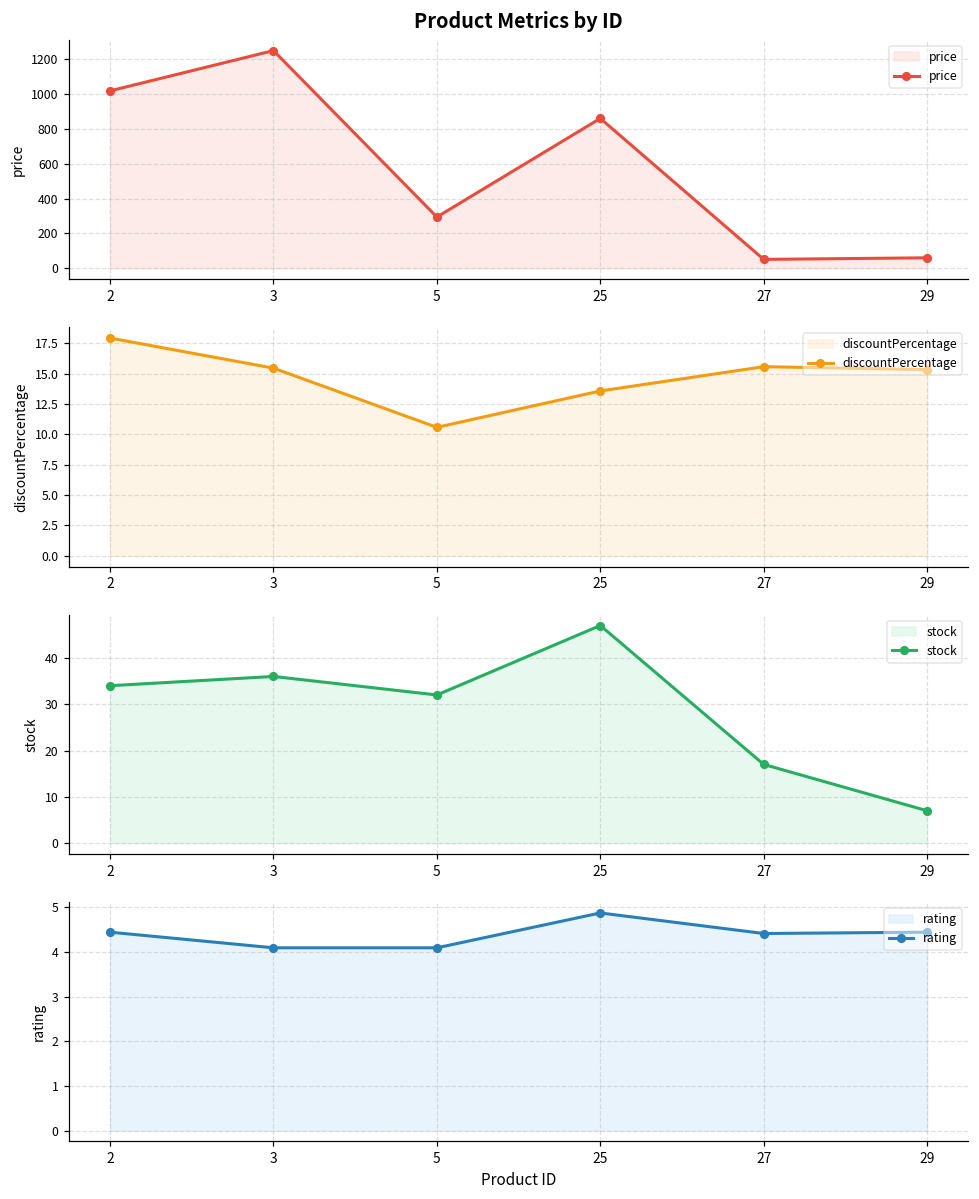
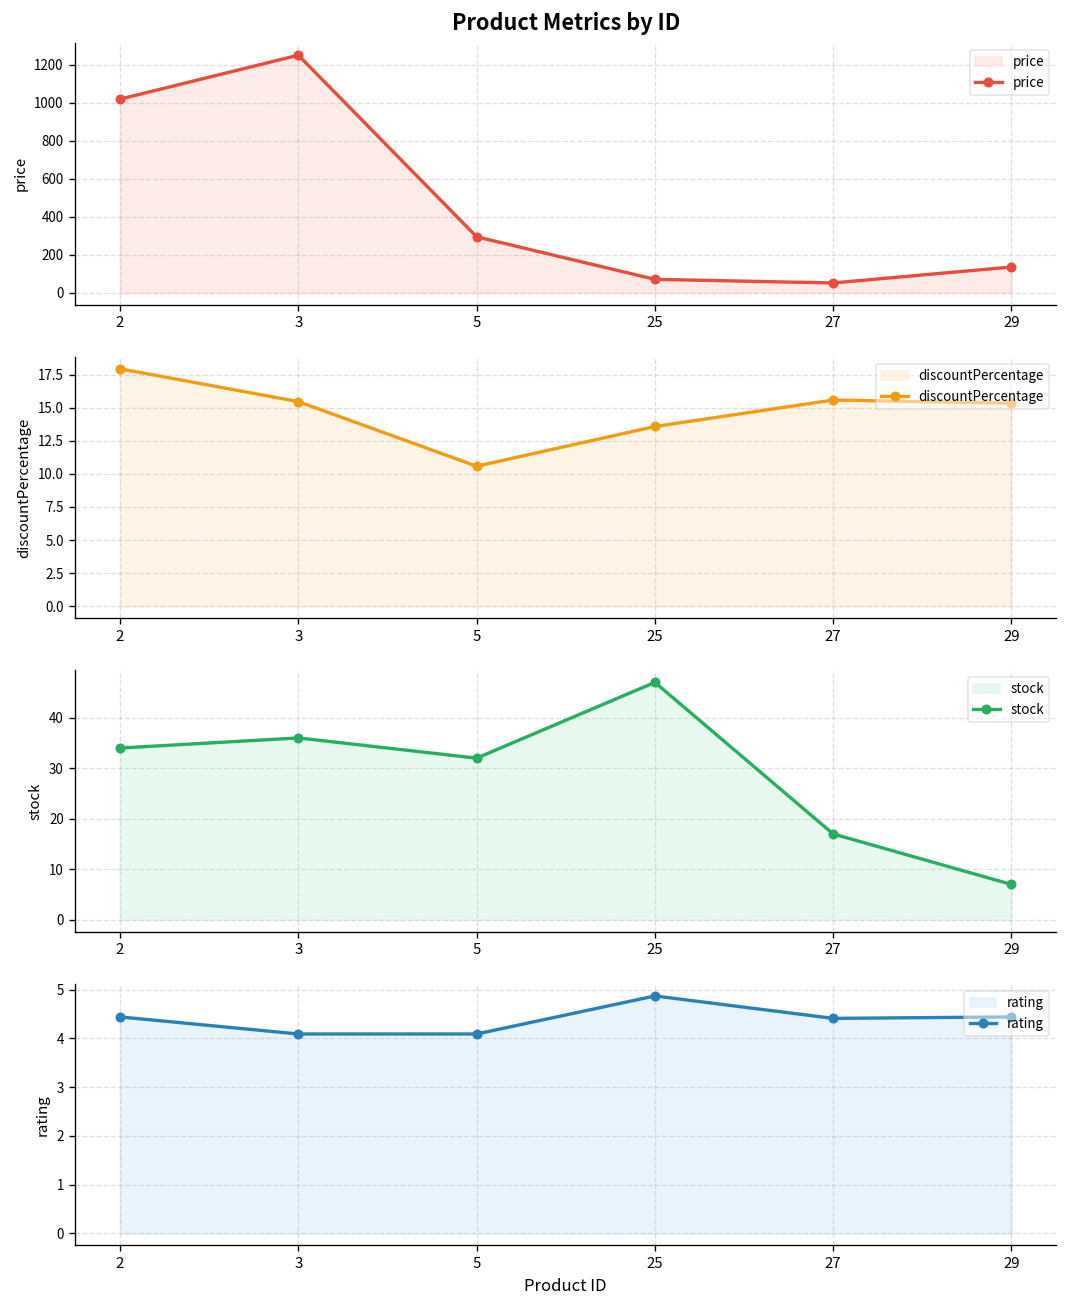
Product Metrics by ID, 25: 860 -> 70
Product Metrics by ID, 29: 60 -> 140
